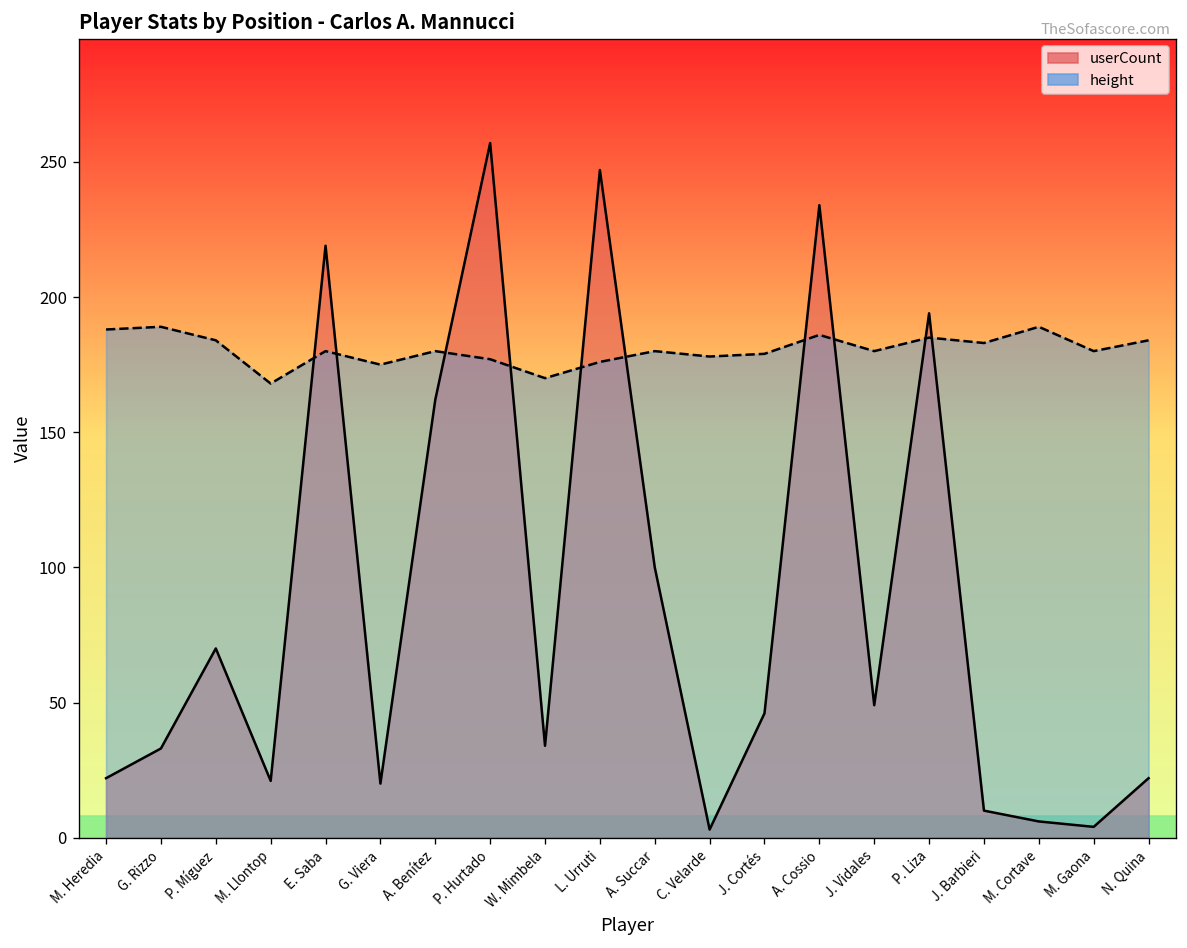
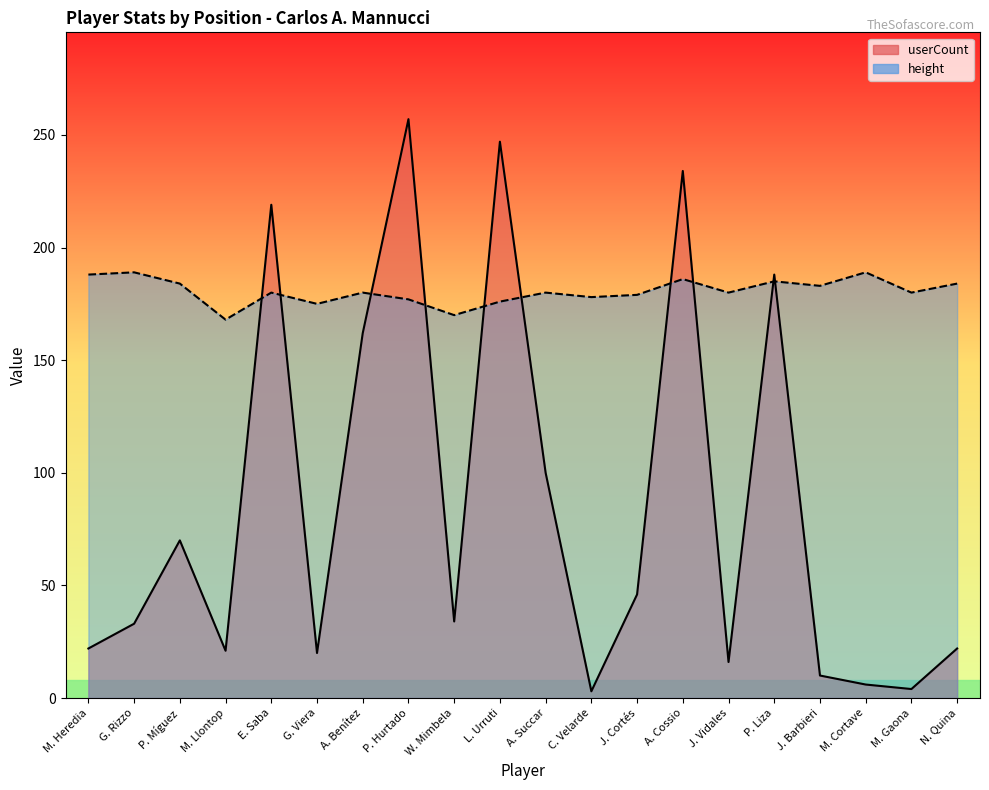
userCount, J. Vidales: 49 -> 16
userCount, P. Liza: 194 -> 188
